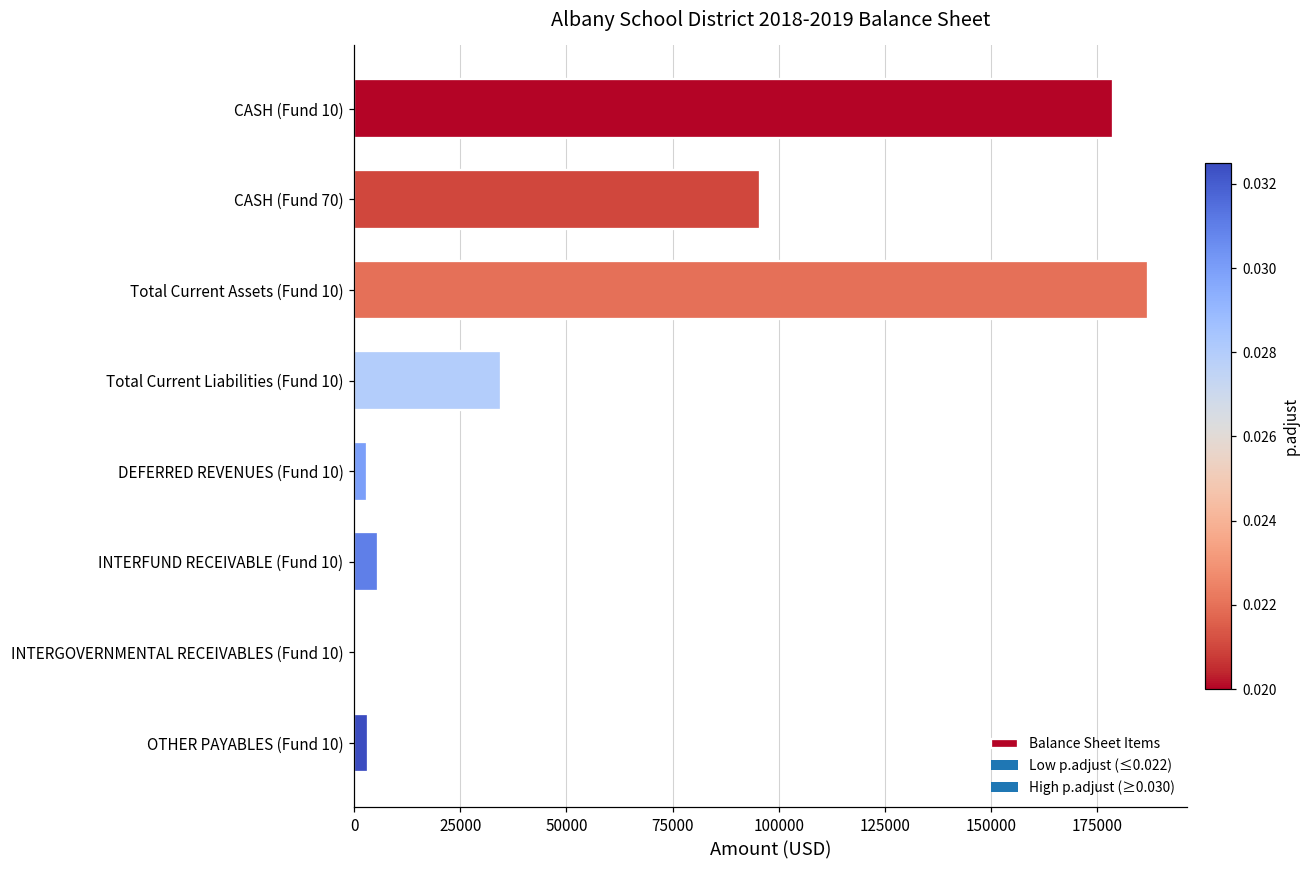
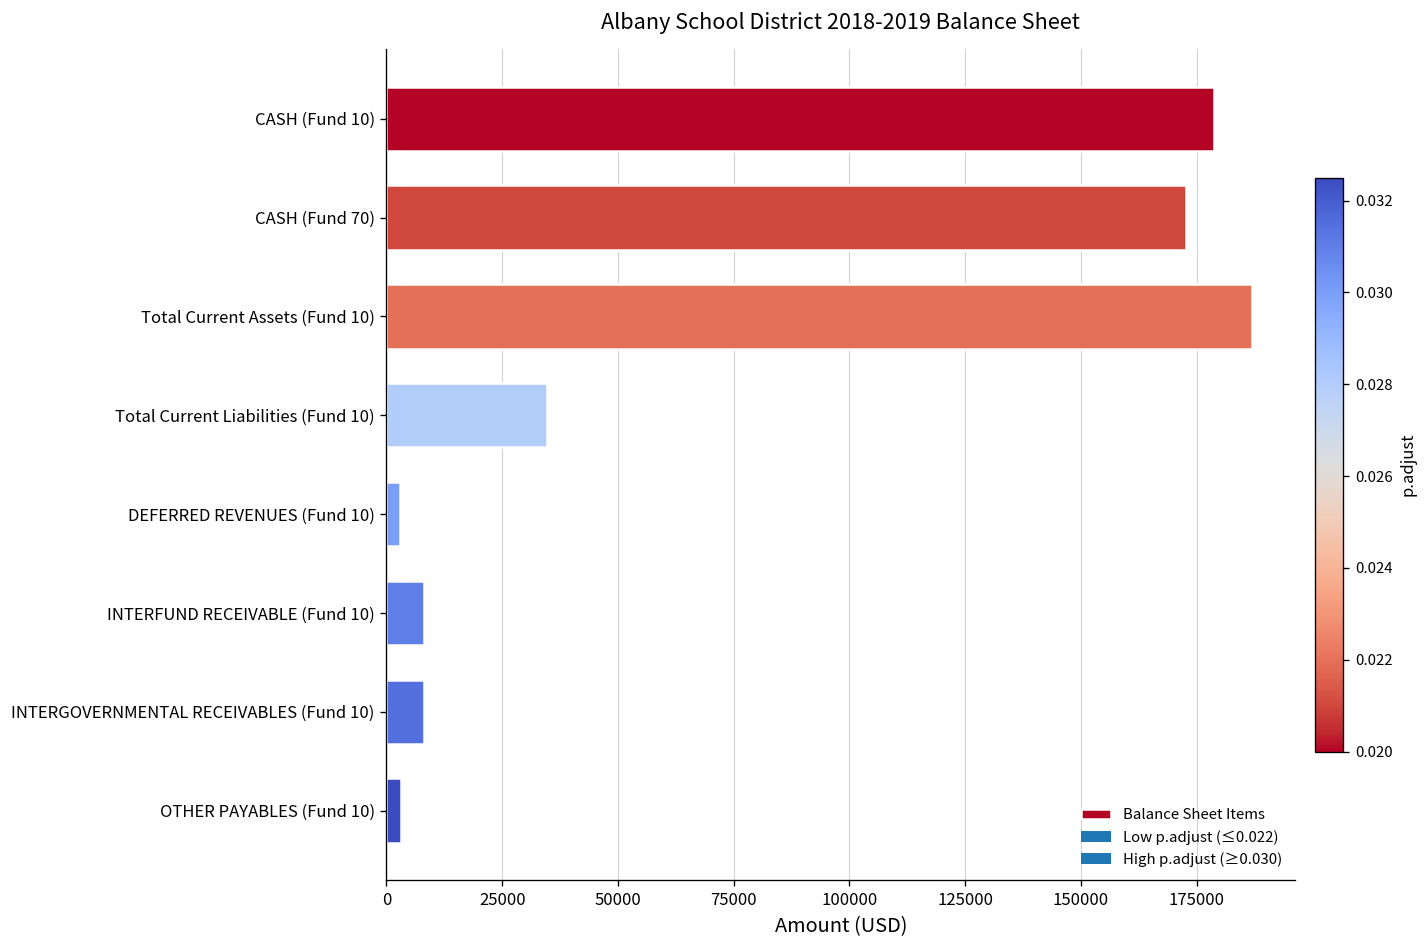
CASH (Fund 70): 96000 -> 173000
INTERFUND RECEIVABLE (Fund 10): 6000 -> 8000
INTERGOVERNMENTAL RECEIVABLES (Fund 10): 0 -> 8000
